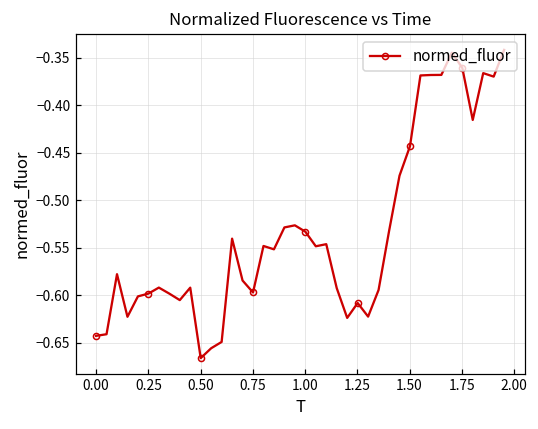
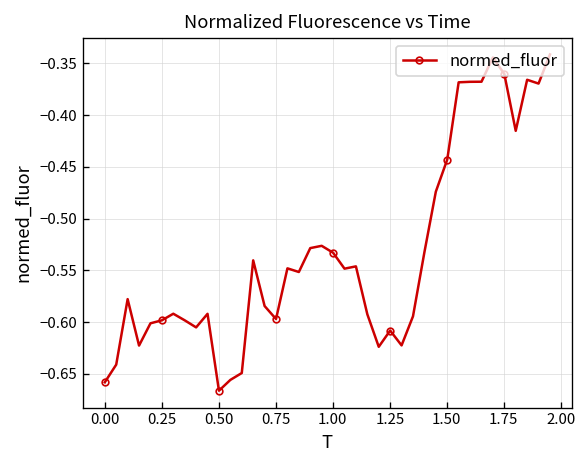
0.00: -0.64 -> -0.66
